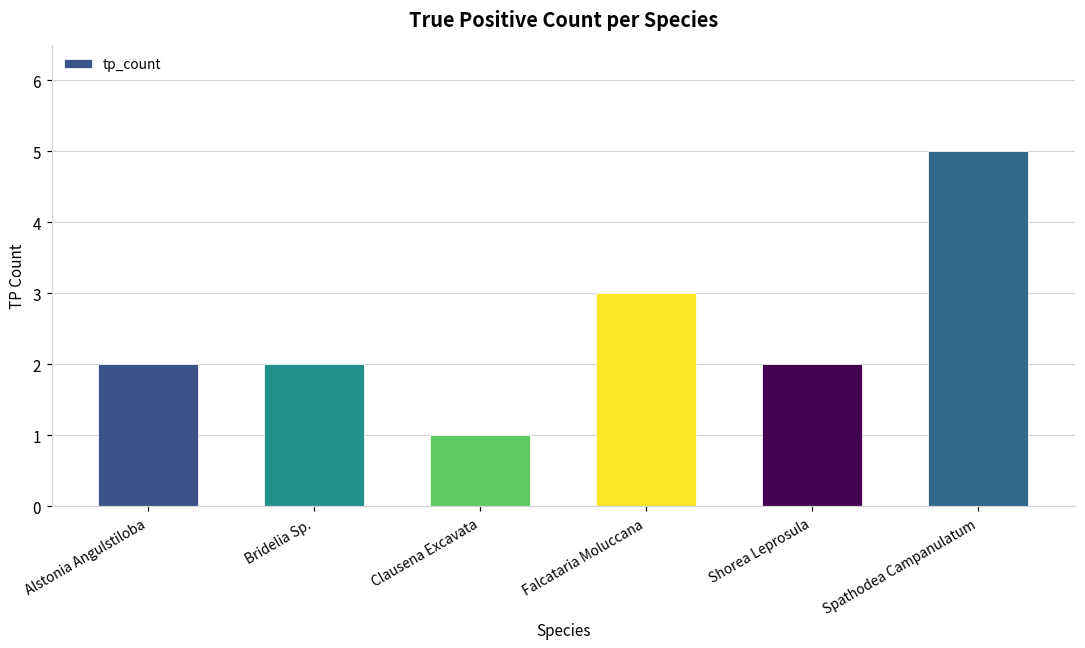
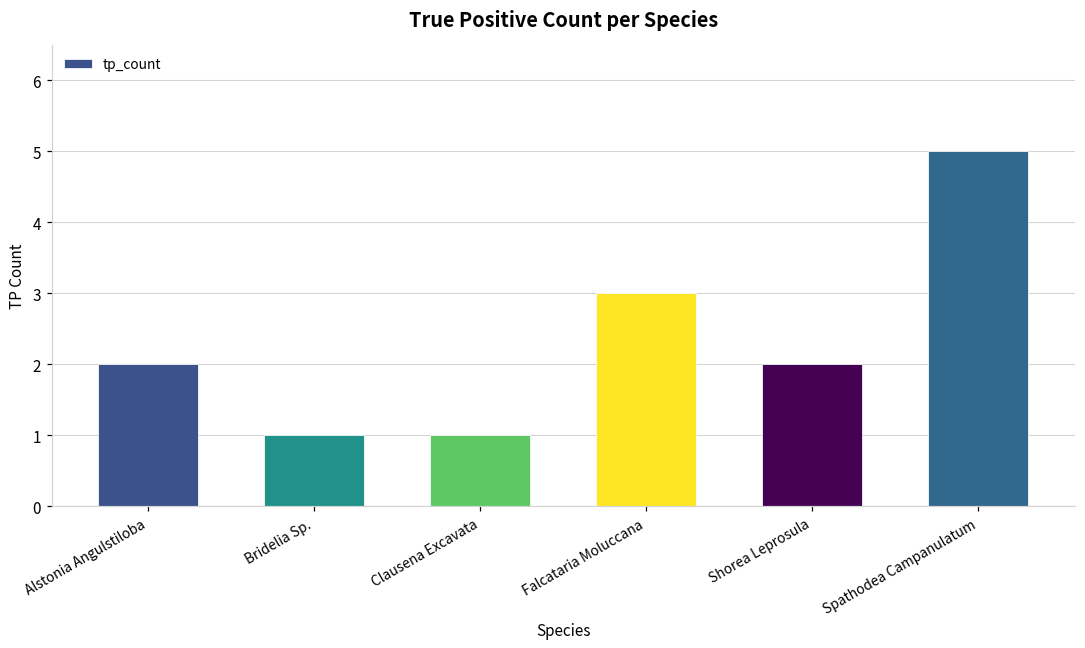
Bridelia Sp.: 2 -> 1
